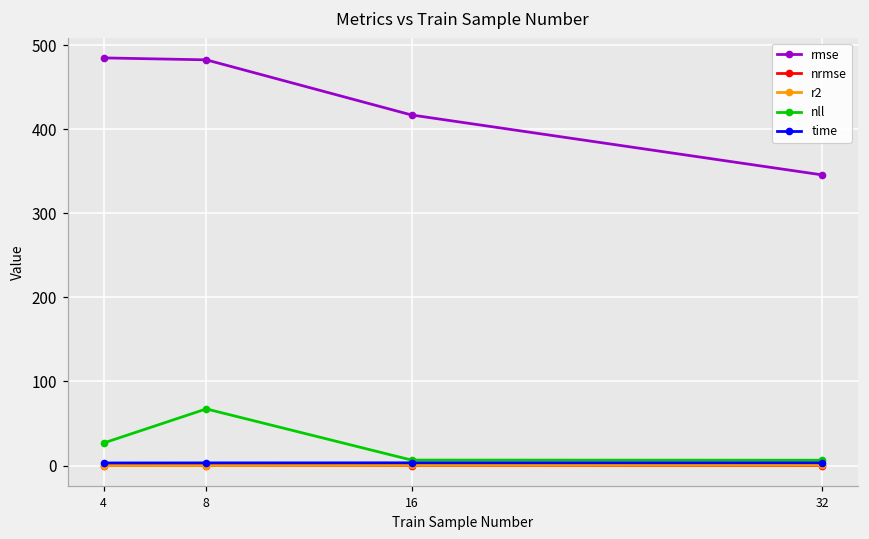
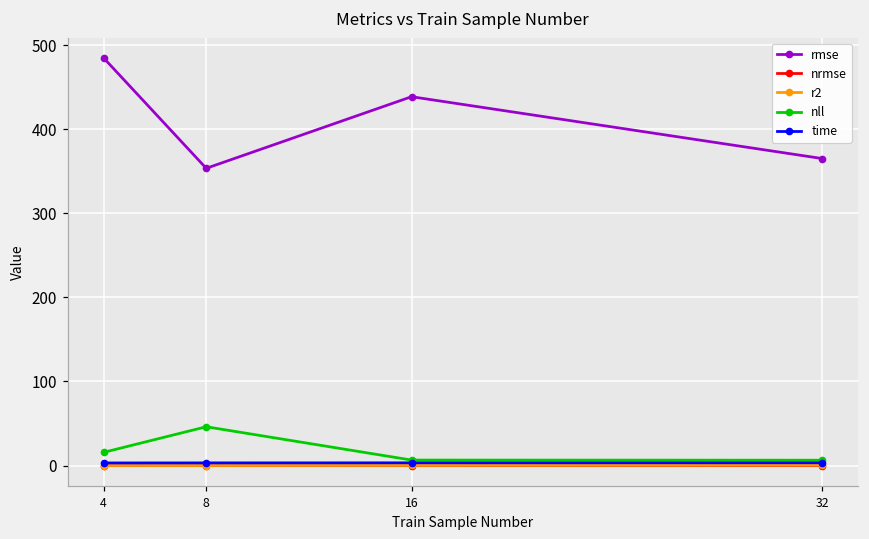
nll, 4: 30 -> 20
rmse, 8: 480 -> 350
nll, 8: 70 -> 50
rmse, 16: 420 -> 440
rmse, 32: 350 -> 370
